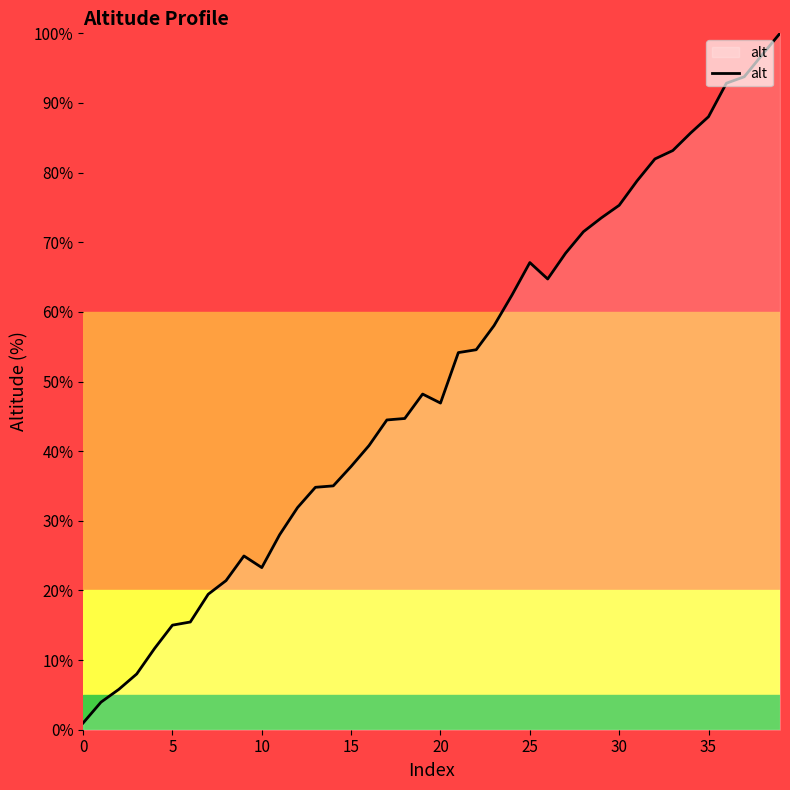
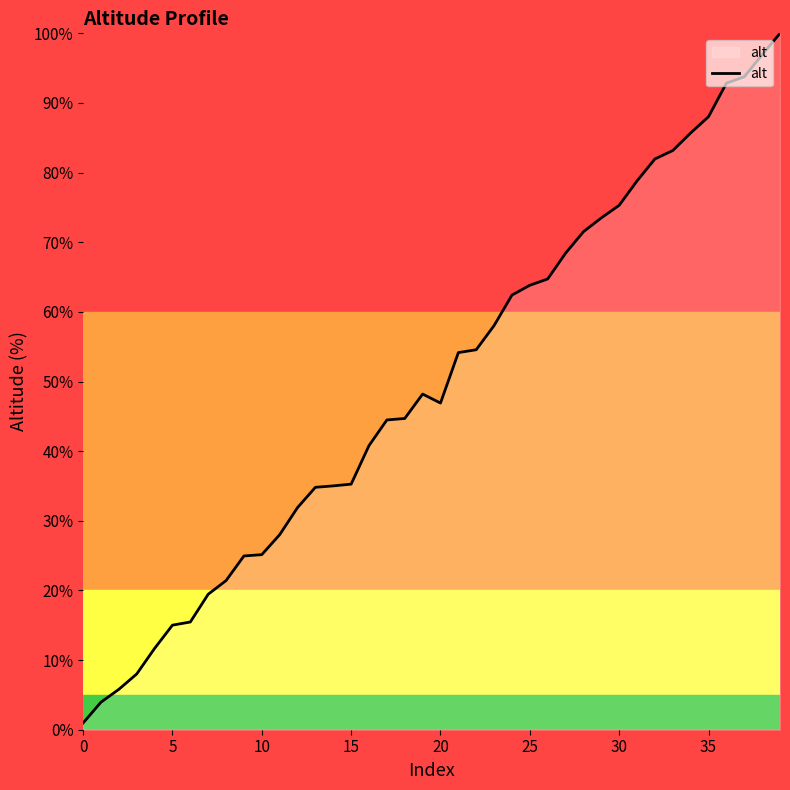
10: 23% -> 25%
15: 38% -> 35%
25: 67% -> 64%
